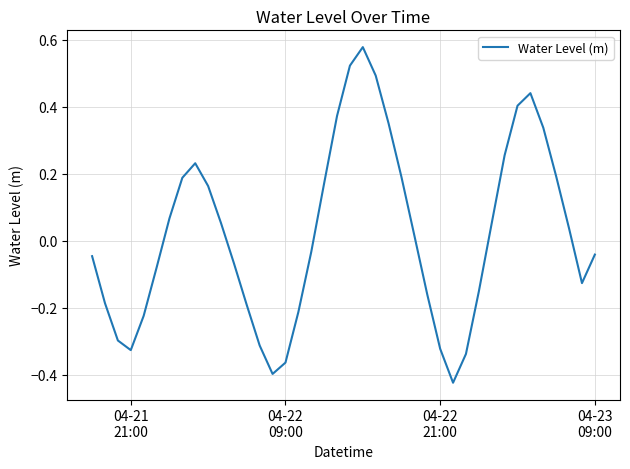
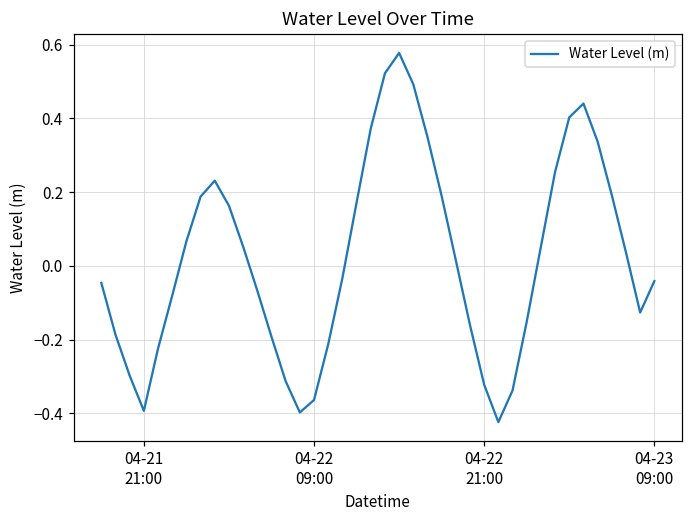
04-21 21:00: -0.33 -> -0.39
